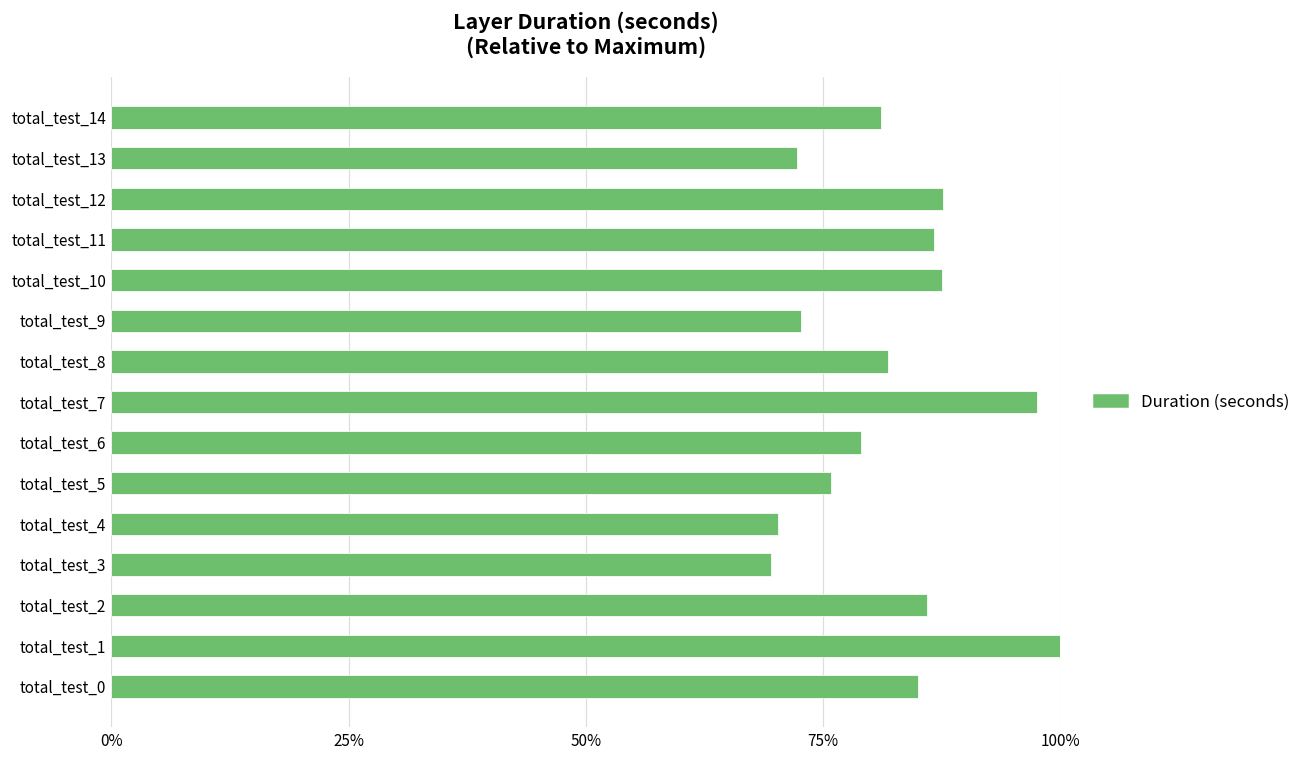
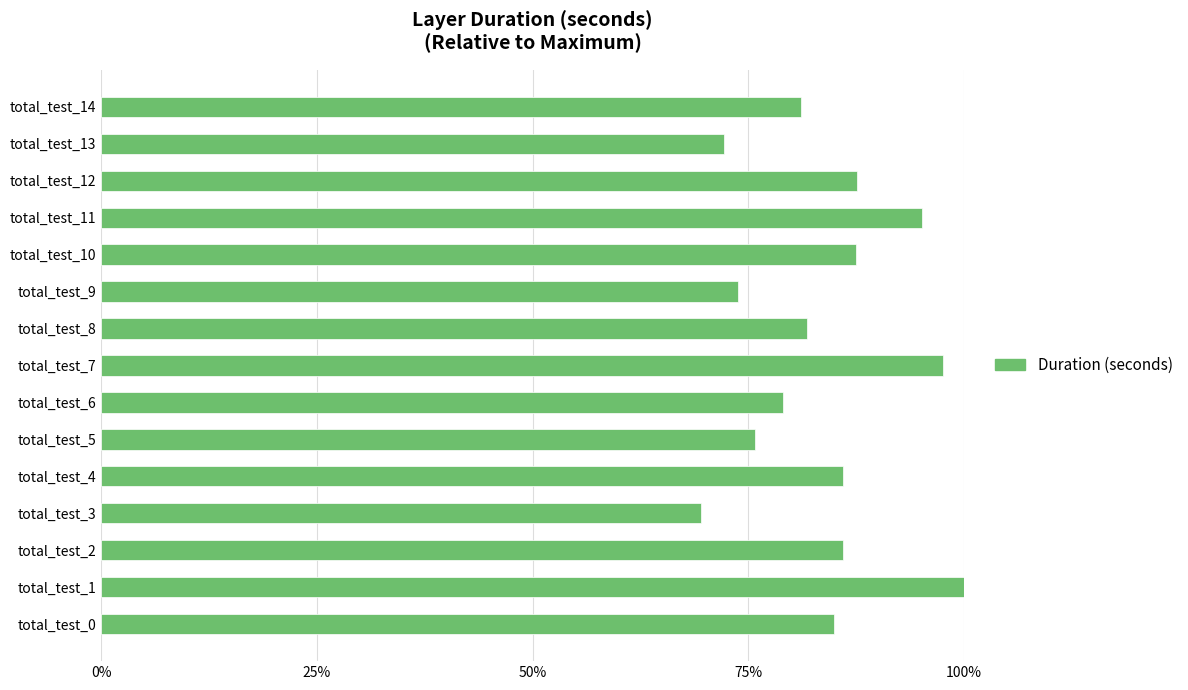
total_test_11: 87% -> 95%
total_test_9: 73% -> 74%
total_test_4: 70% -> 86%
